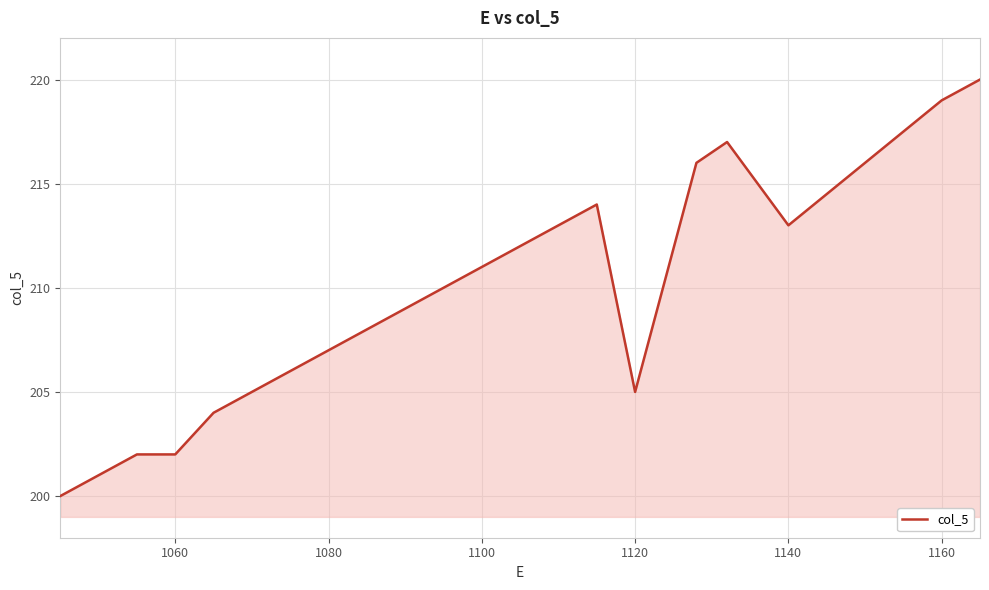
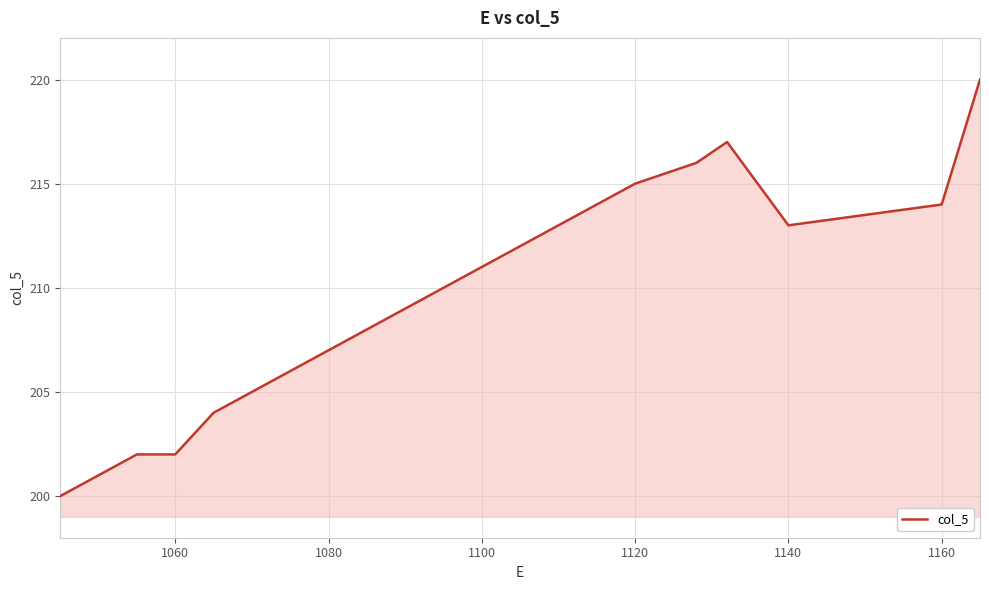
1120: 205 -> 215
1160: 219 -> 214
